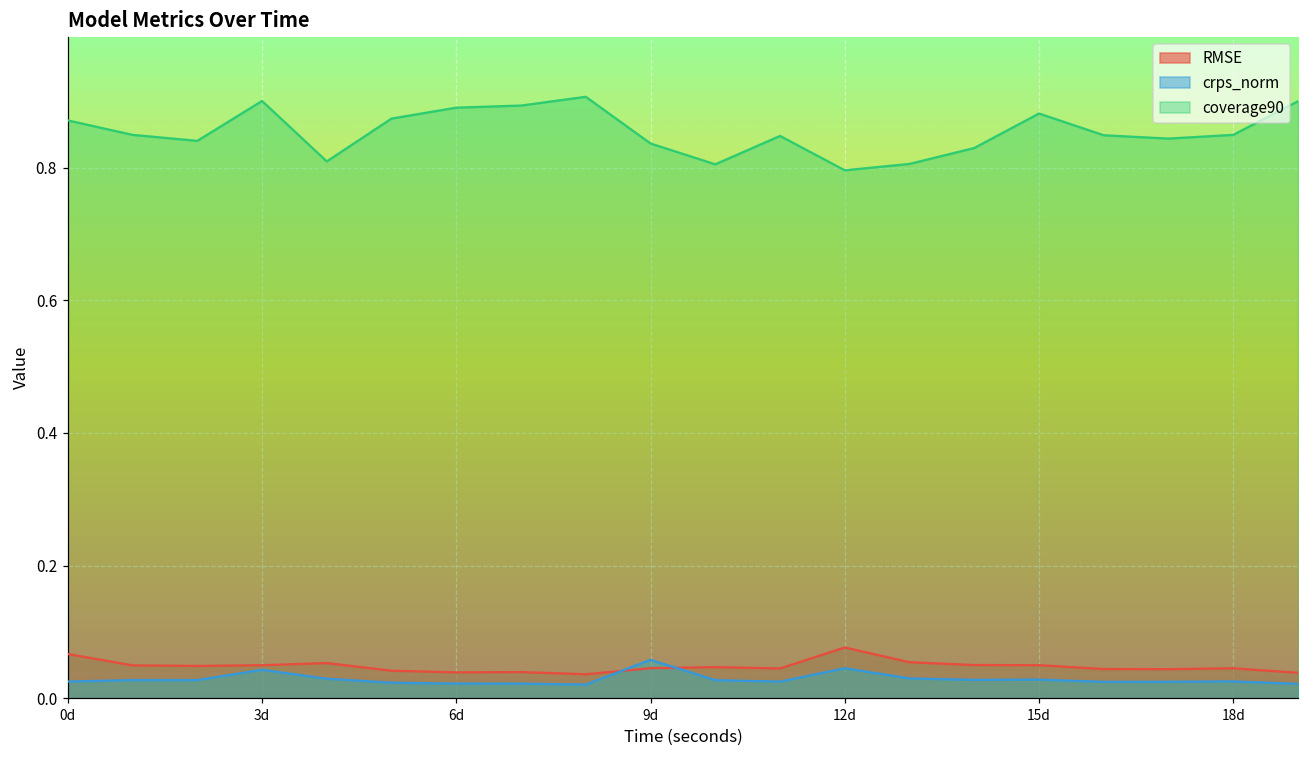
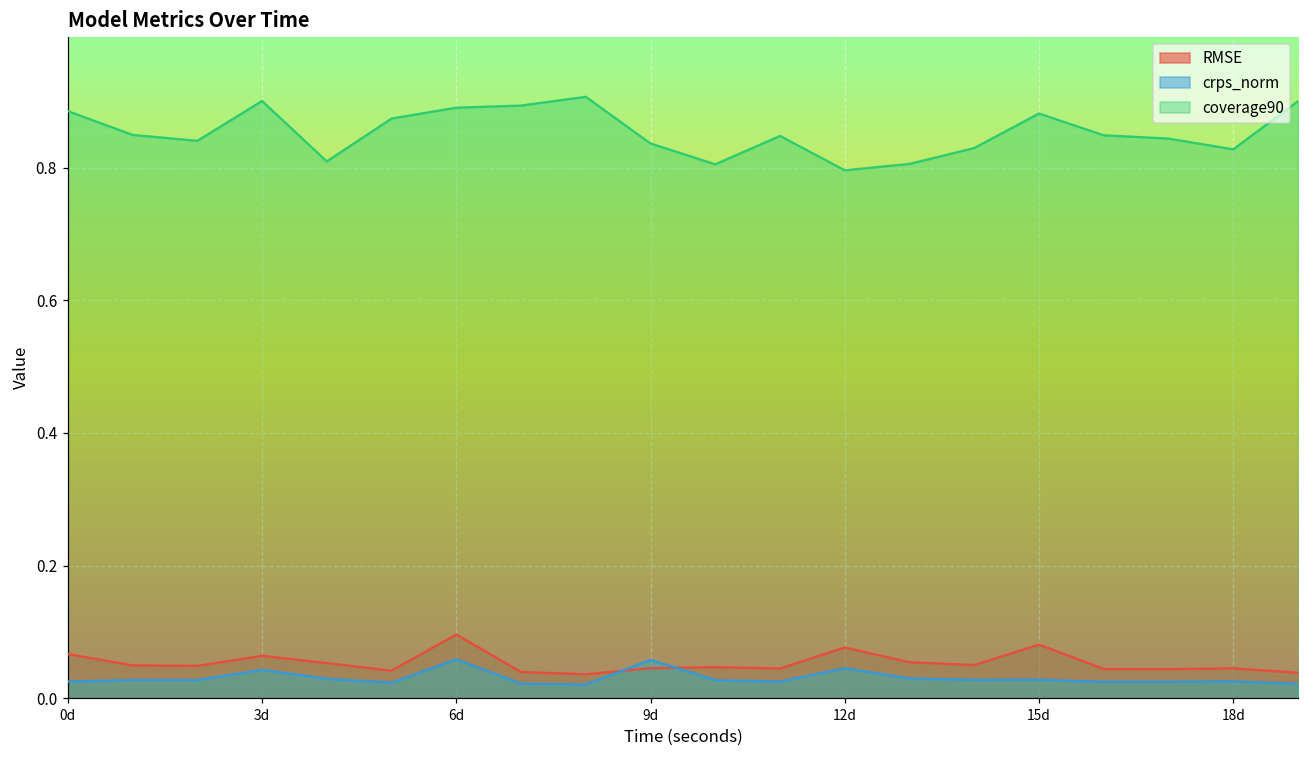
coverage90, 0d: 0.87 -> 0.89
RMSE, 3d: 0.05 -> 0.06
RMSE, 6d: 0.04 -> 0.10
crps_norm, 6d: 0.02 -> 0.06
RMSE, 15d: 0.05 -> 0.08
coverage90, 18d: 0.85 -> 0.83
